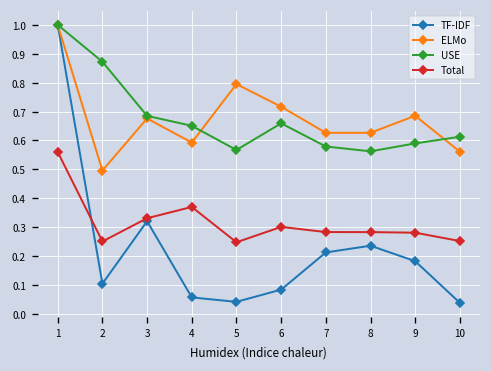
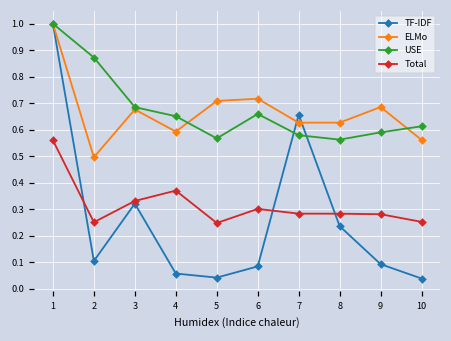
ELMo, 5: 0.80 -> 0.71
TF-IDF, 7: 0.21 -> 0.66
TF-IDF, 9: 0.18 -> 0.09
